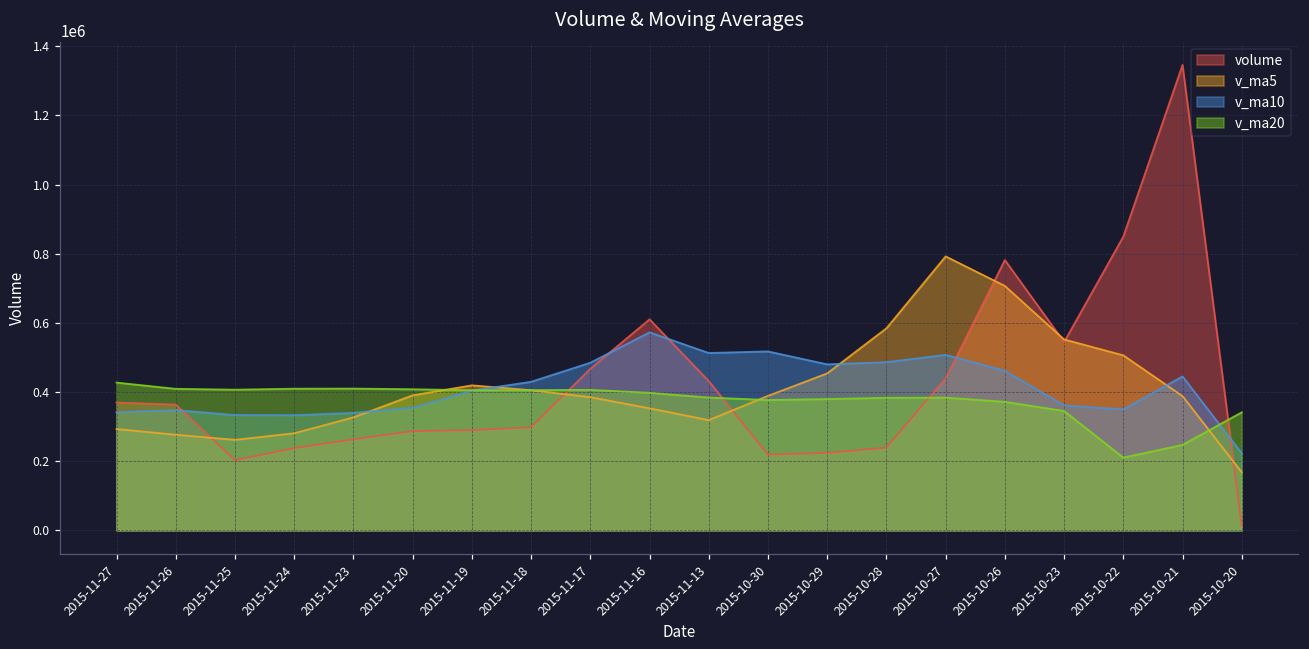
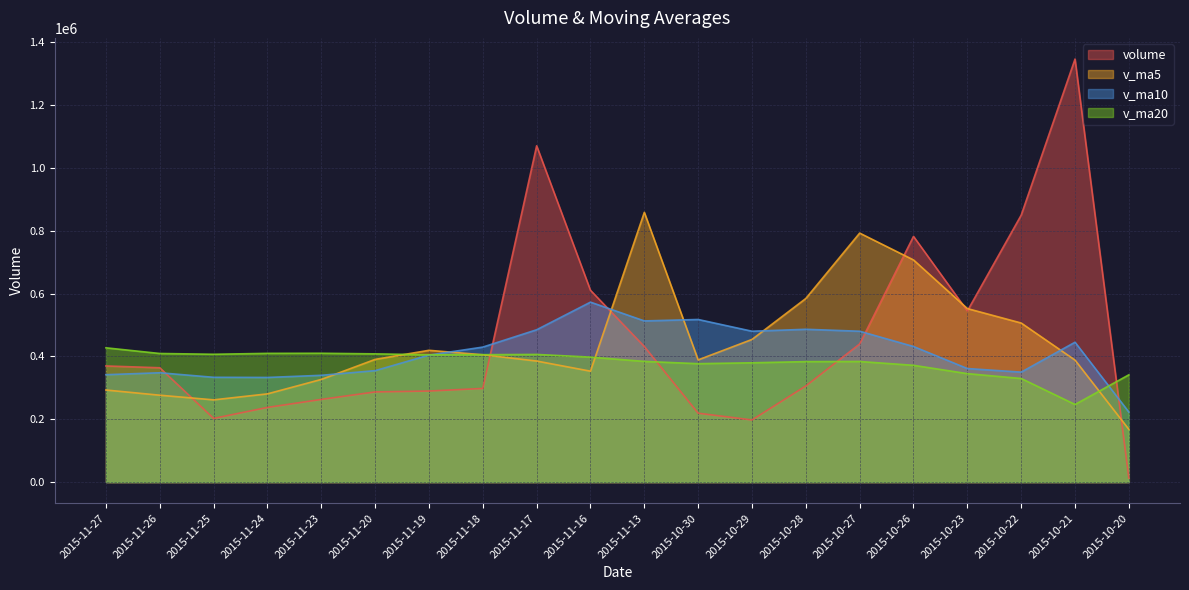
volume, 2015-11-17: 470000 -> 1070000
v_ma5, 2015-11-13: 320000 -> 860000
volume, 2015-10-29: 220000 -> 200000
volume, 2015-10-28: 240000 -> 310000
v_ma10, 2015-10-27: 510000 -> 480000
v_ma10, 2015-10-26: 460000 -> 430000
v_ma20, 2015-10-22: 210000 -> 330000
